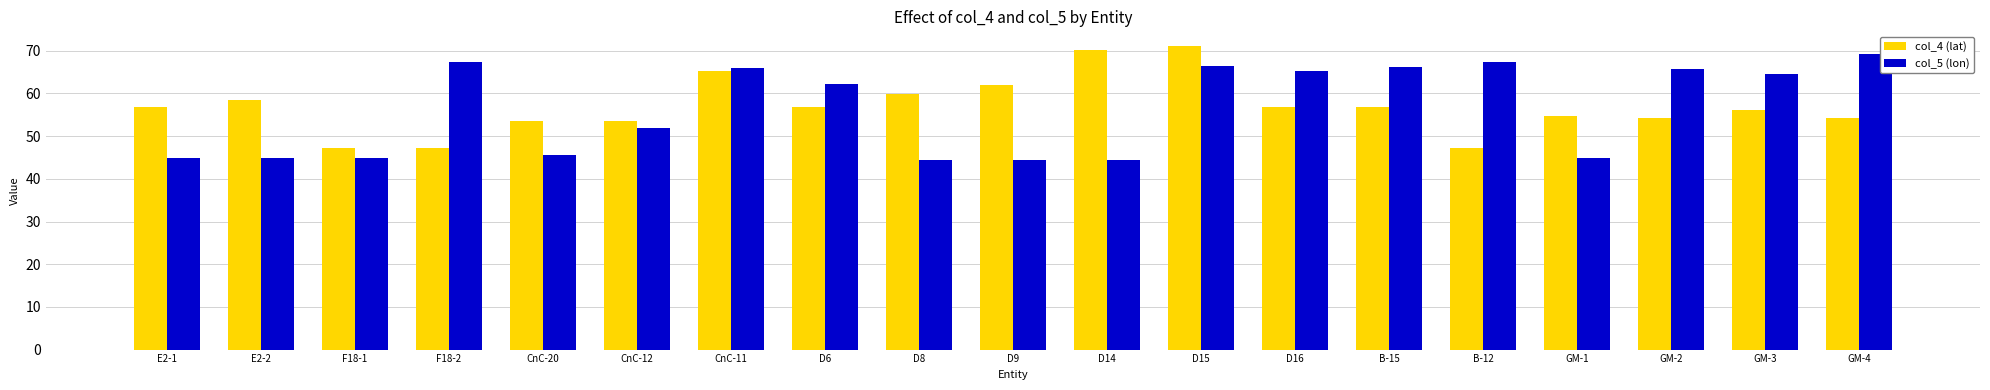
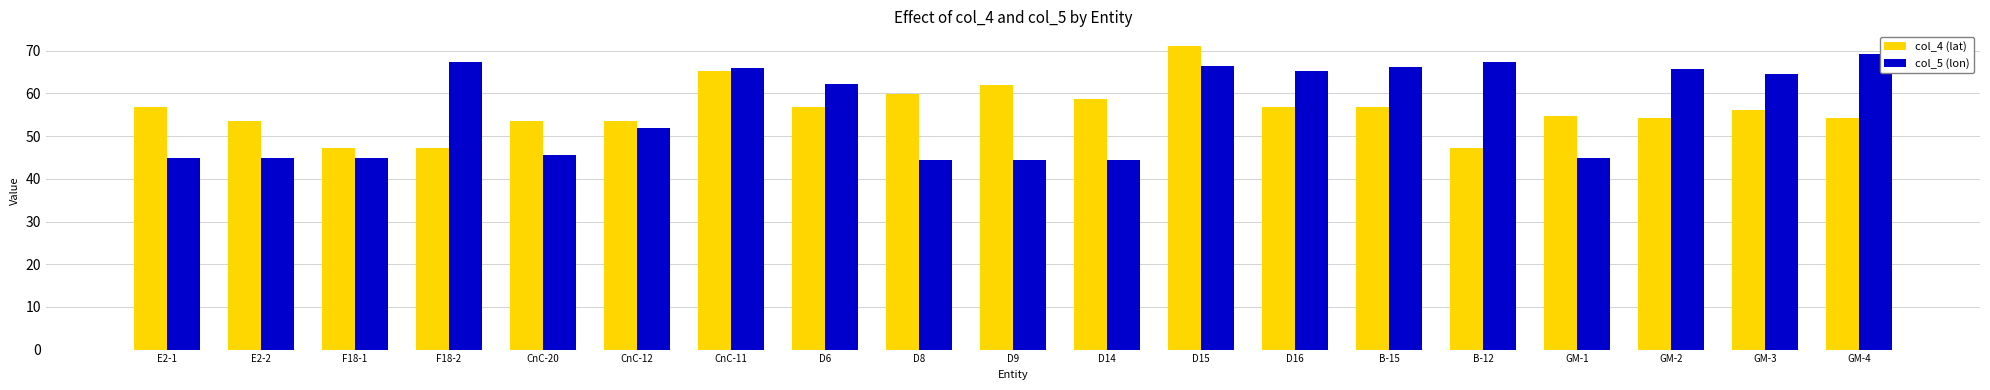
col_4 (lat), E2-2: 58 -> 54
col_4 (lat), D14: 70 -> 59
